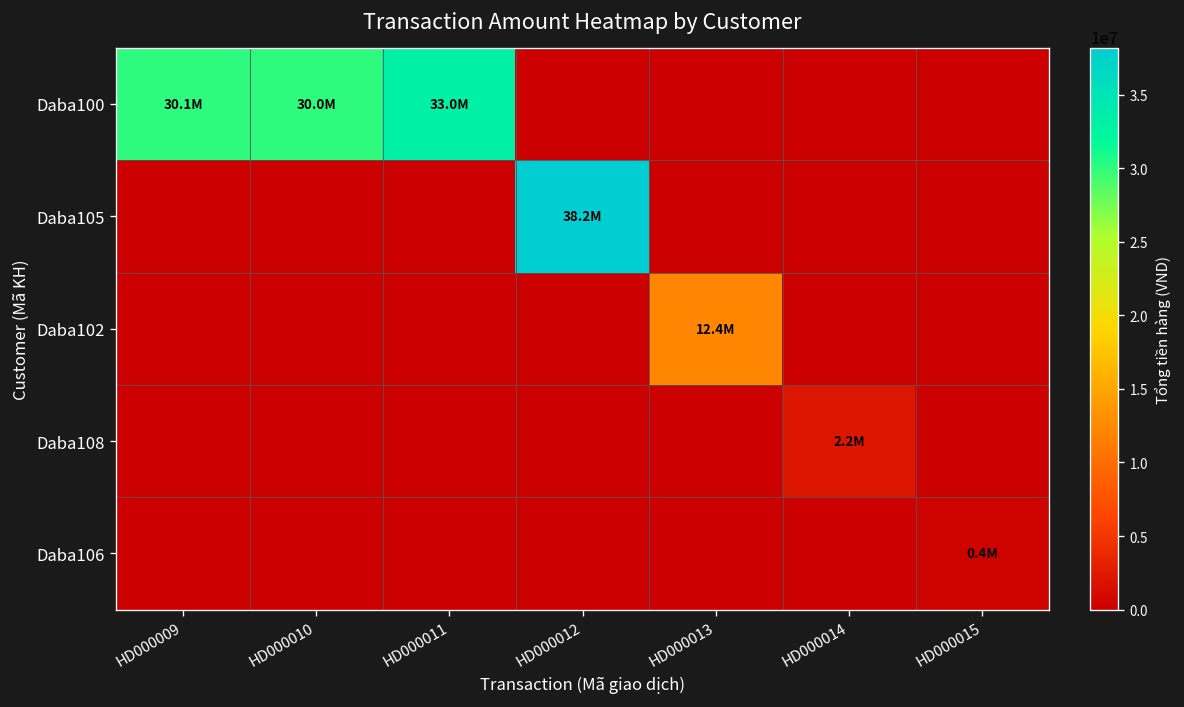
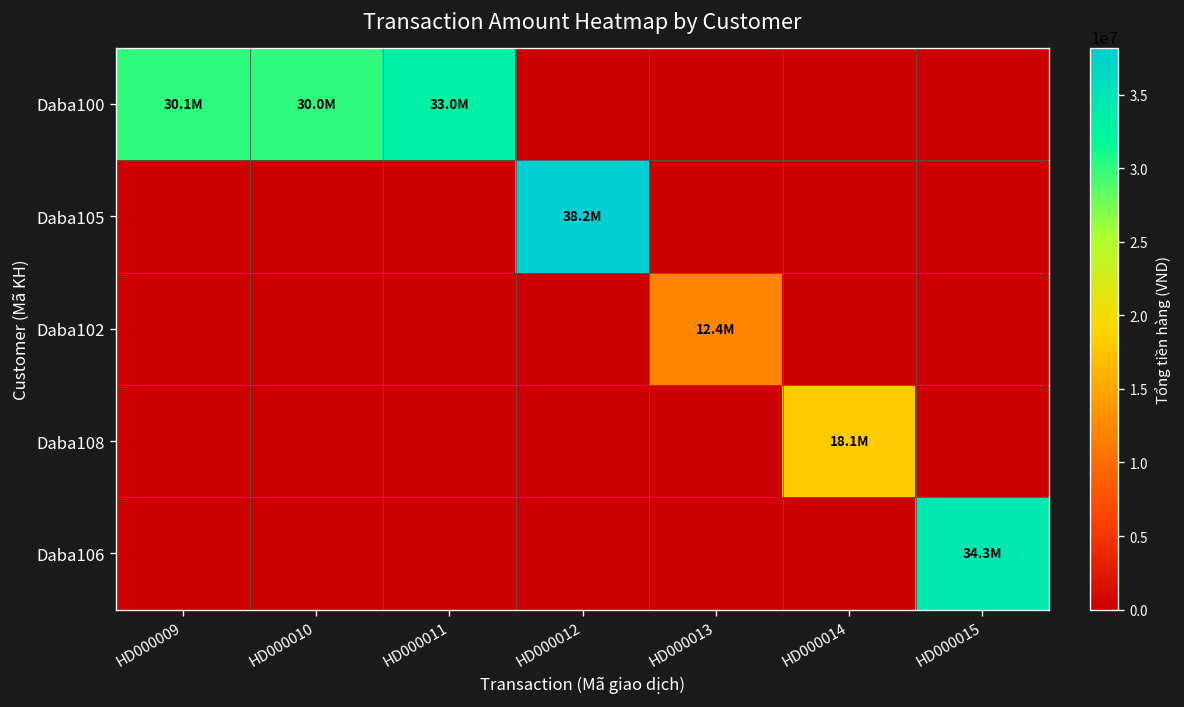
Daba108, HD000014: 2.2M -> 18.1M
Daba106, HD000015: 0.4M -> 34.3M
